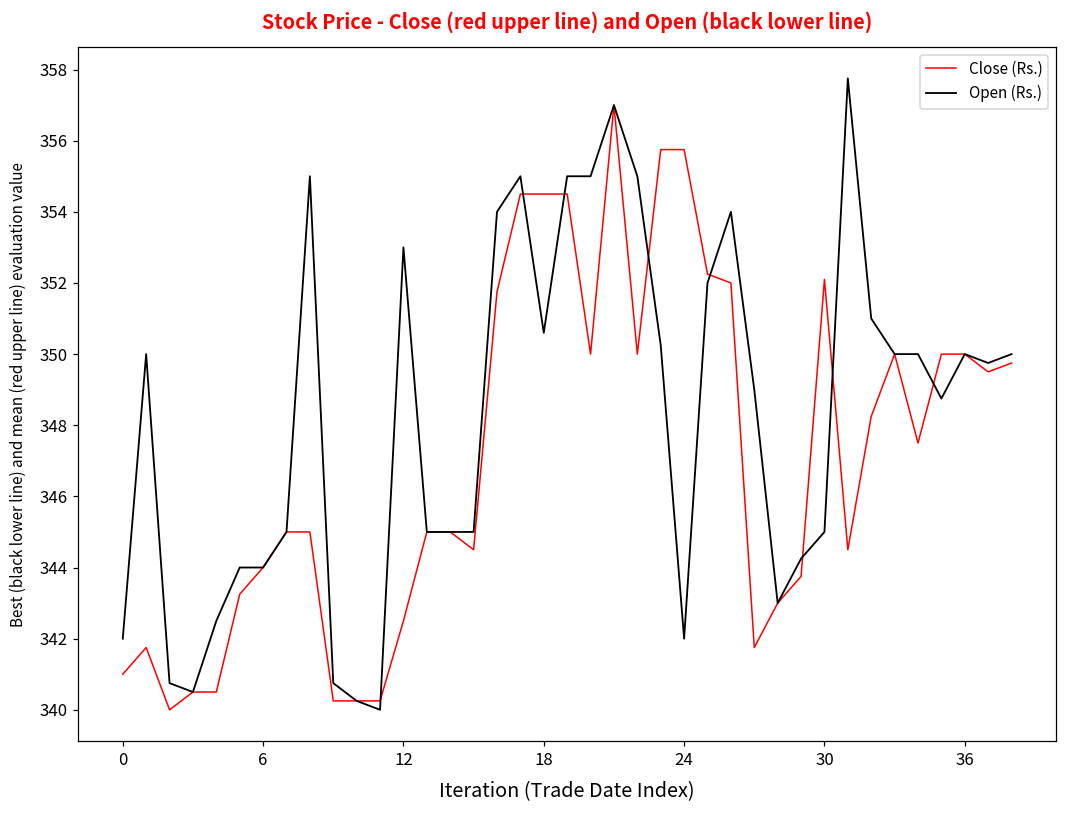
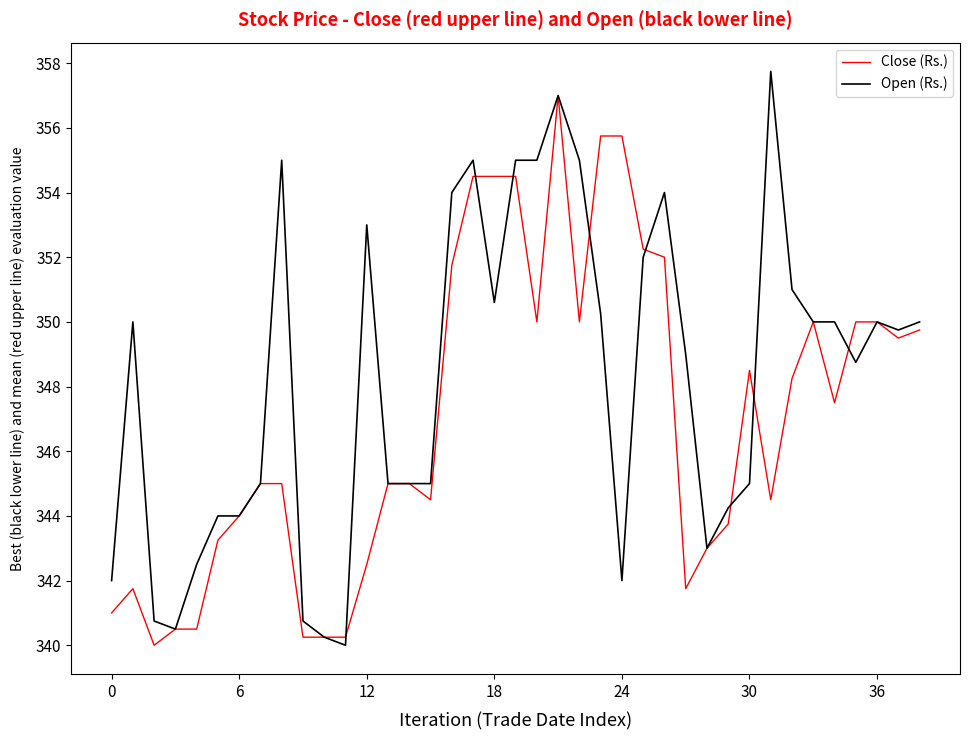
Close (Rs.), 30: 352.1 -> 348.5
